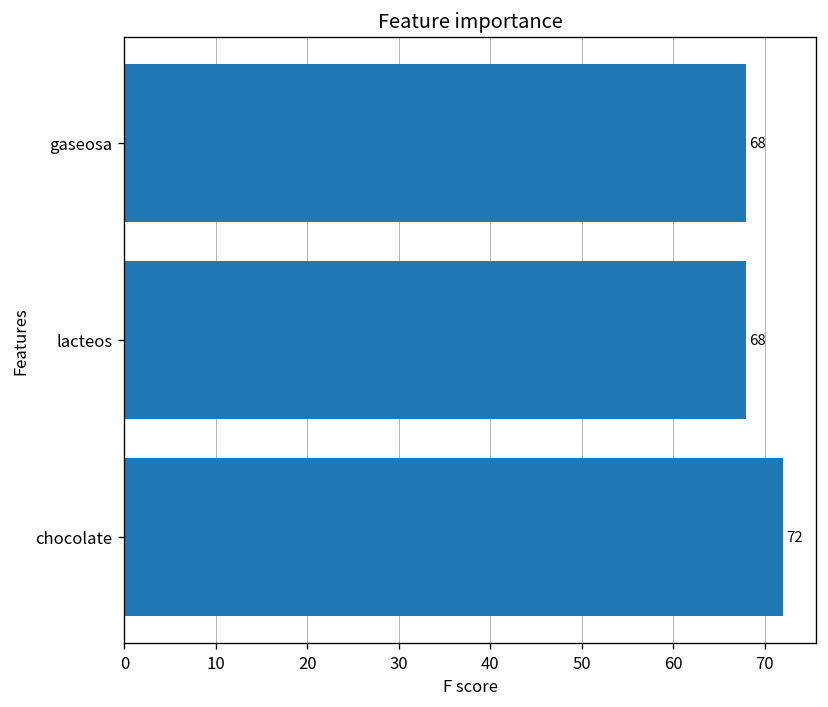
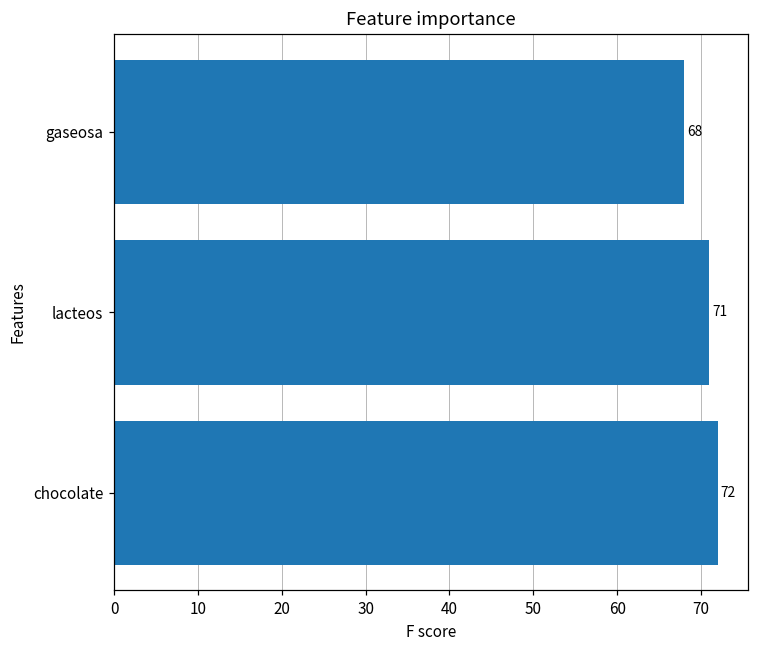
lacteos: 68 -> 71
